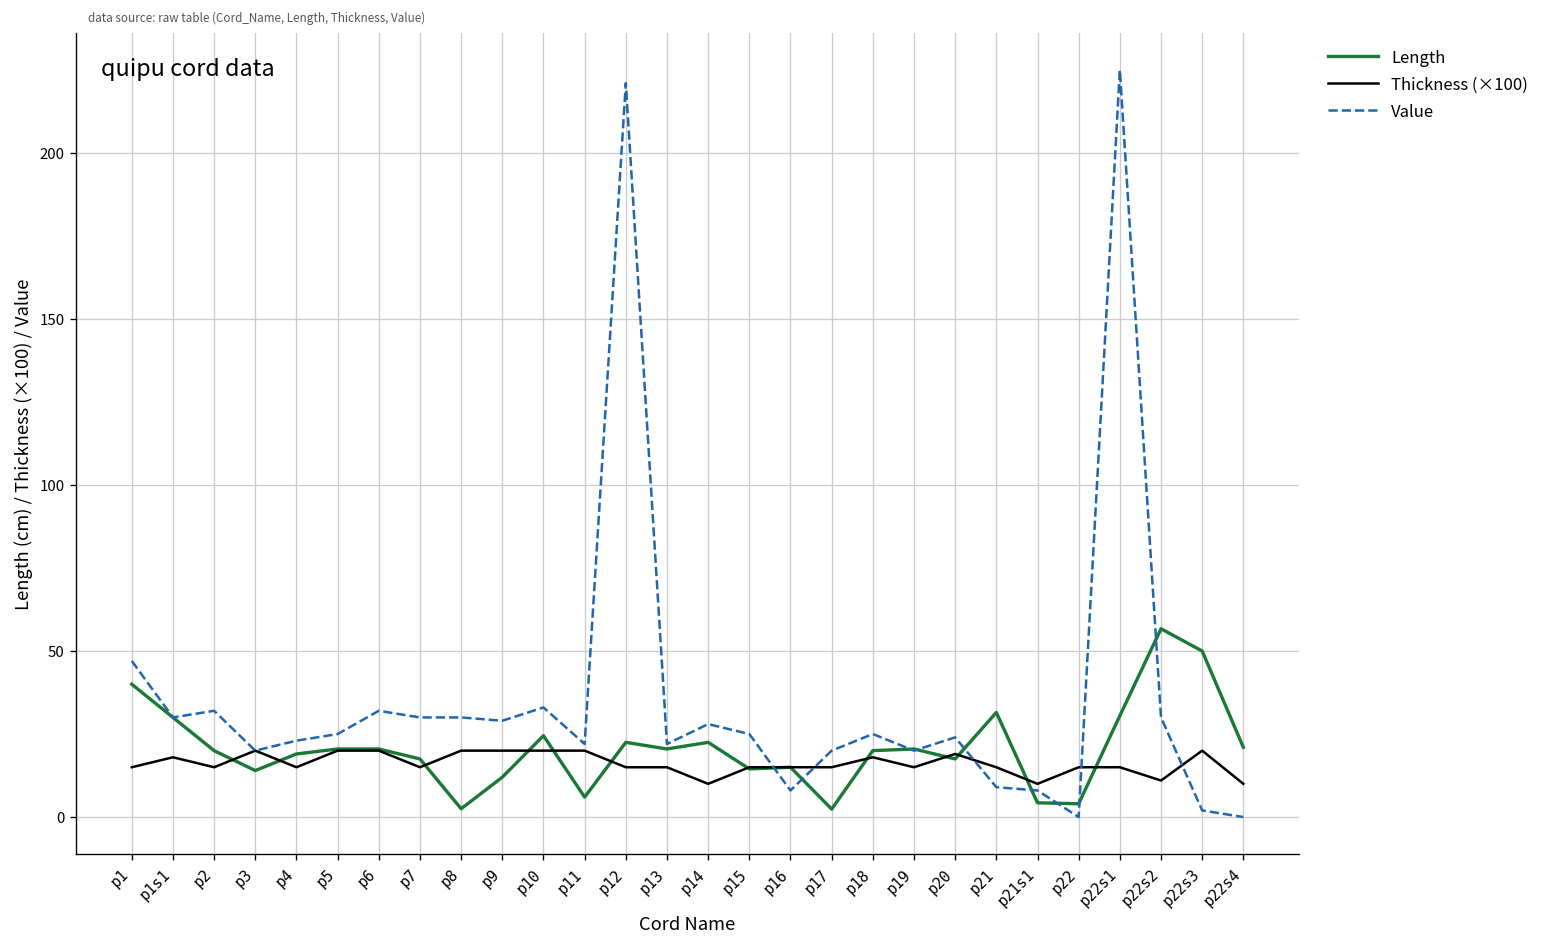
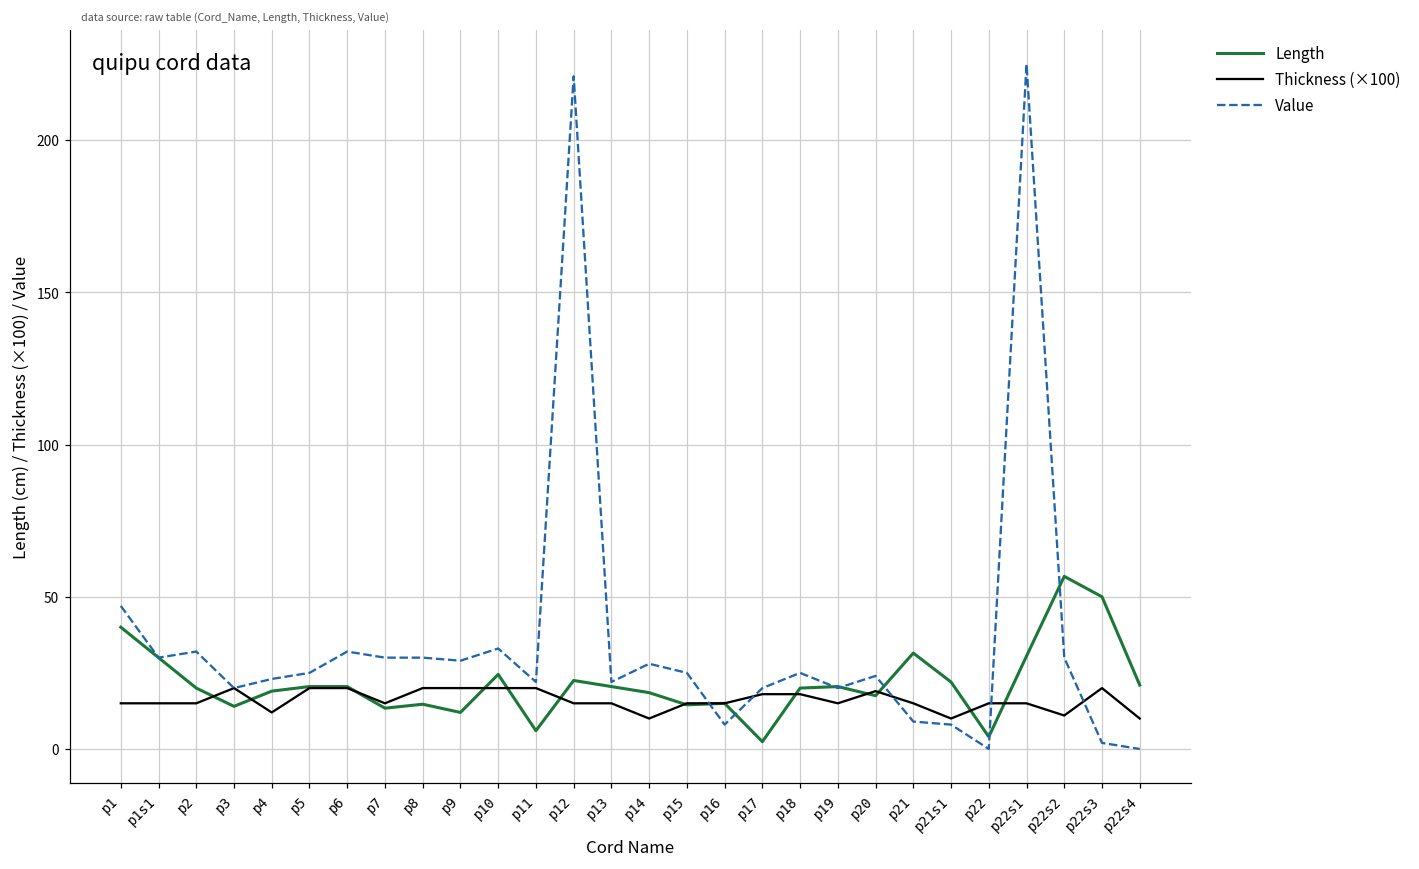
Thickness (×100), p1s1: 18 -> 15
Thickness (×100), p4: 15 -> 12
Length, p7: 18 -> 13
Length, p8: 3 -> 15
Length, p14: 23 -> 19
Thickness (×100), p17: 15 -> 18
Length, p21s1: 4 -> 22
